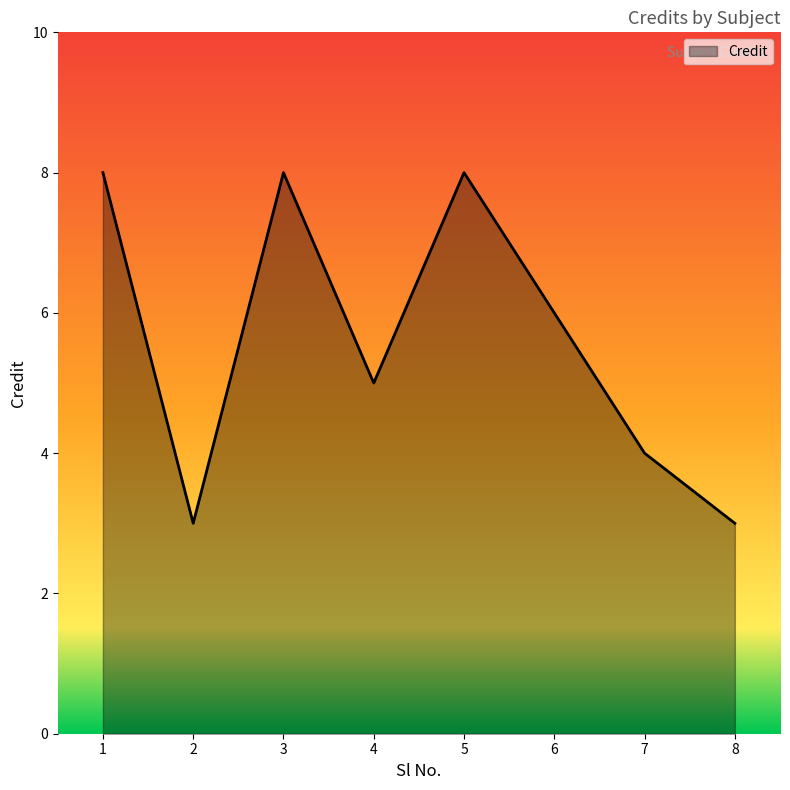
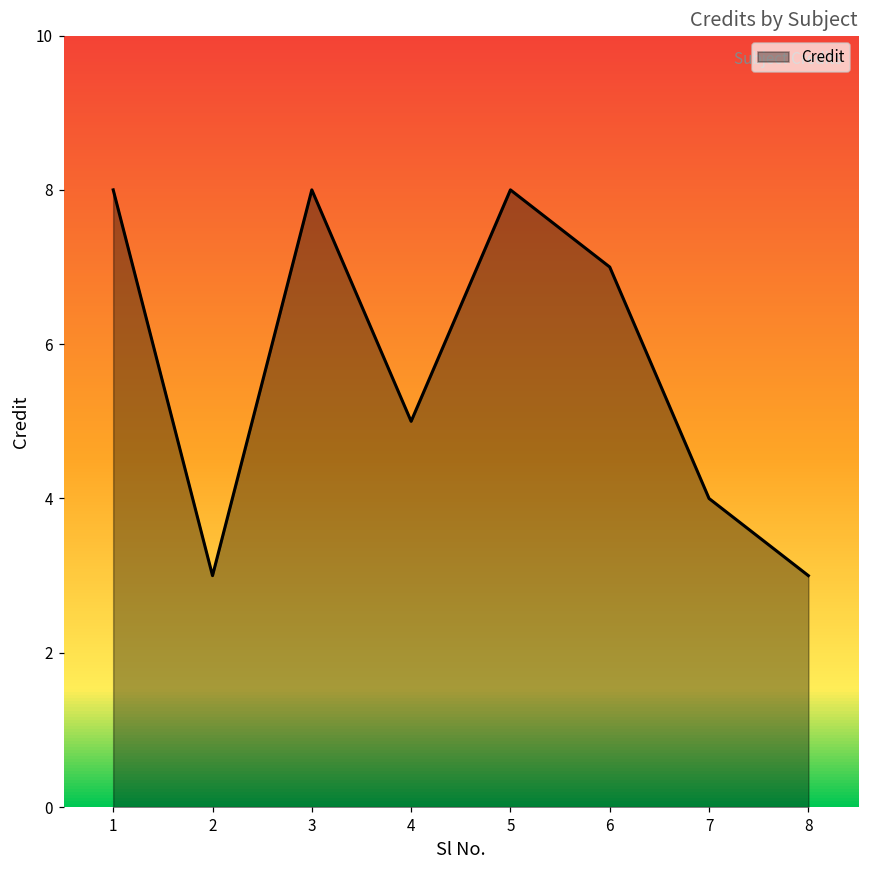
6: 6 -> 7
